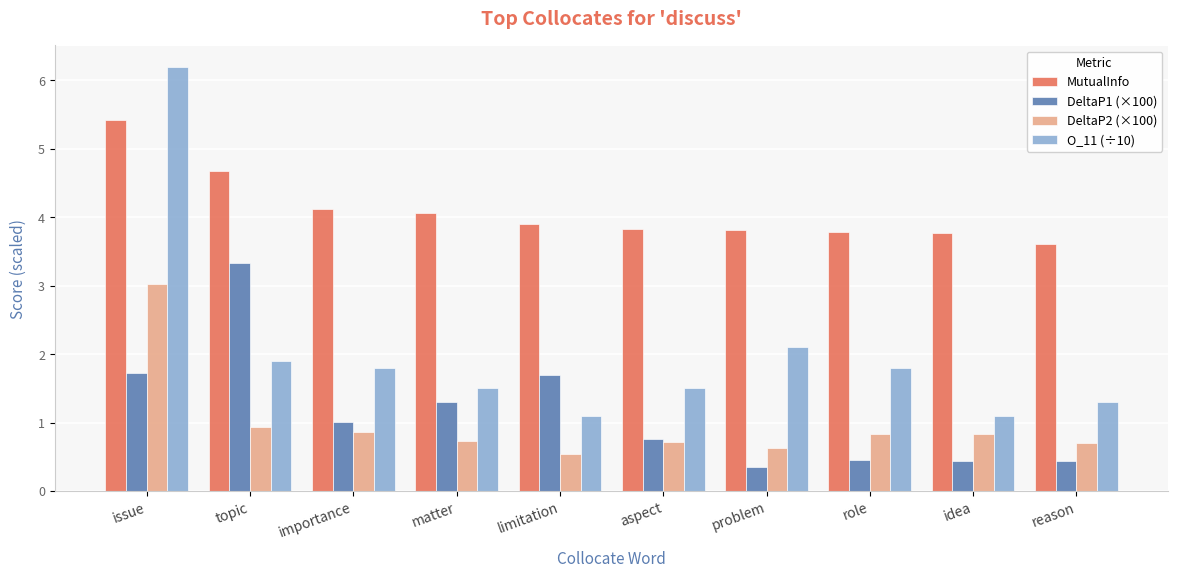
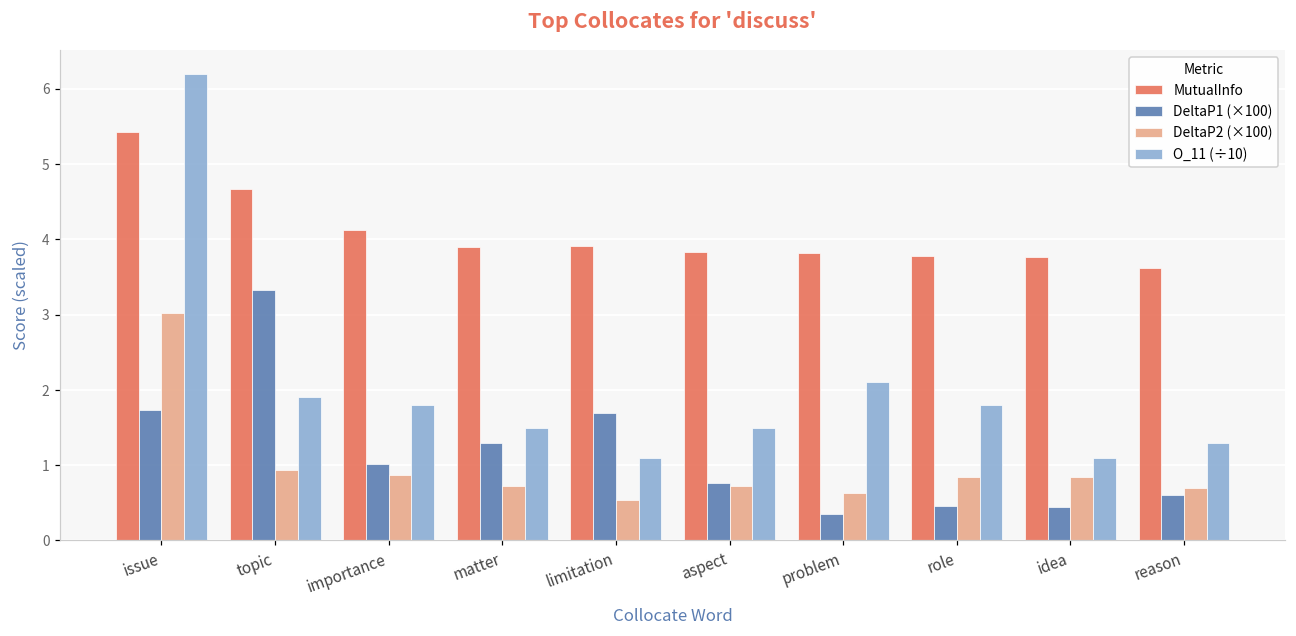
MutualInfo, matter: 4.1 -> 3.9
DeltaP1 (×100), reason: 0.4 -> 0.6
